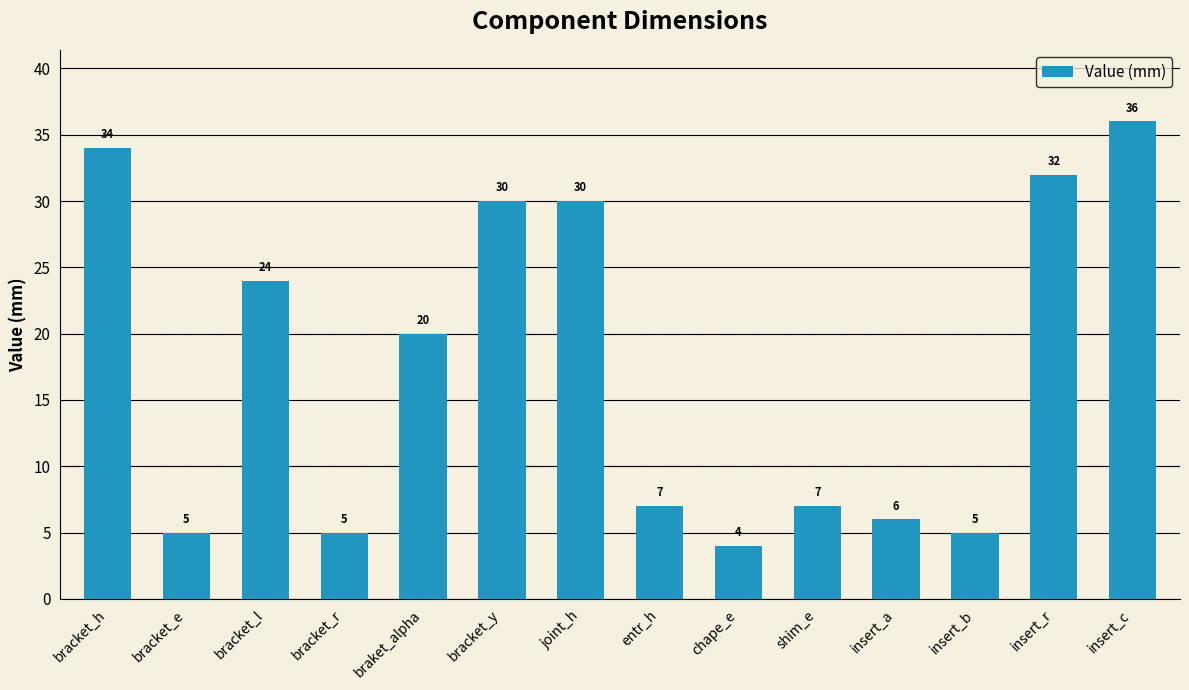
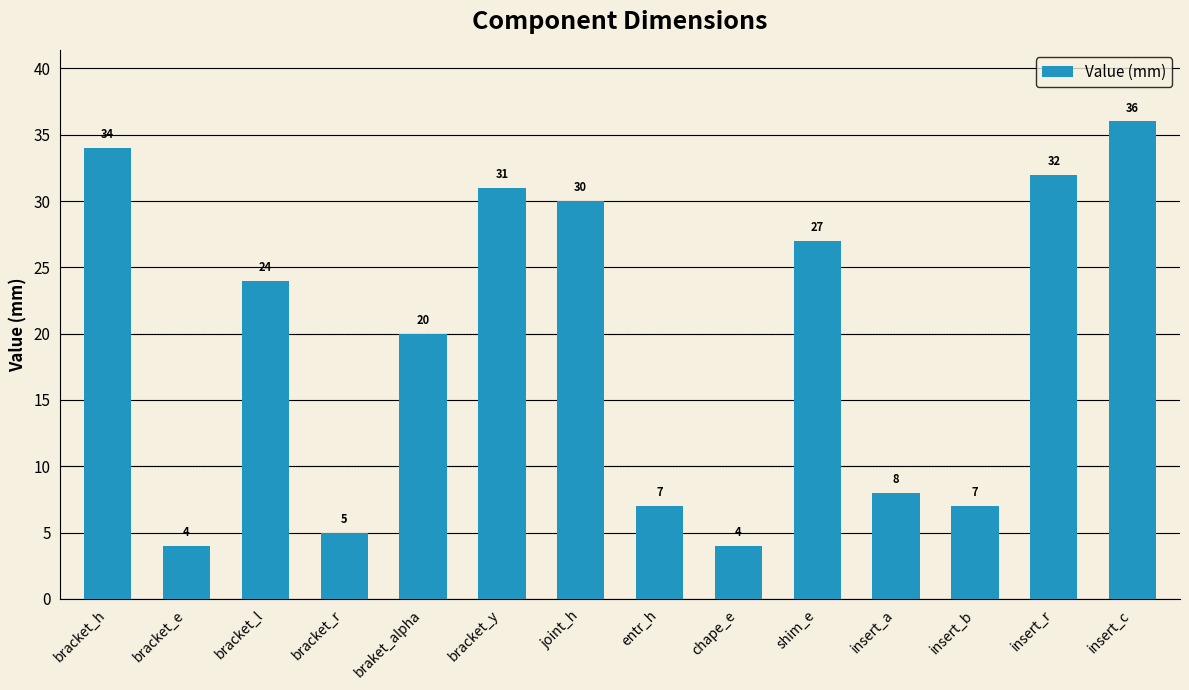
bracket_e: 5 -> 4
bracket_y: 30 -> 31
shim_e: 7 -> 27
insert_a: 6 -> 8
insert_b: 5 -> 7
